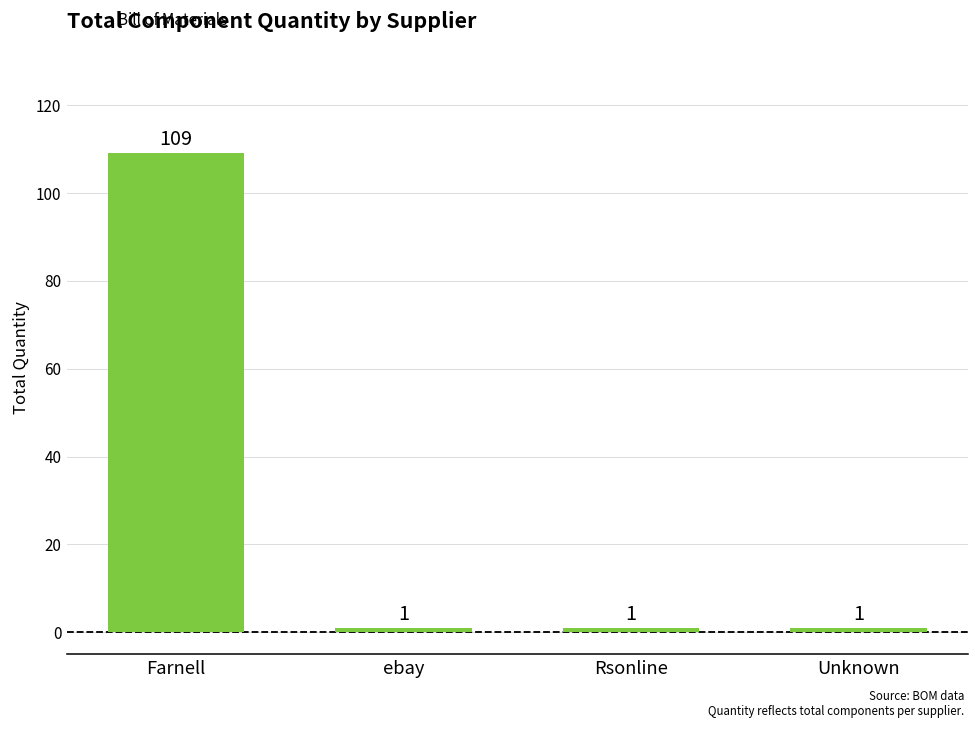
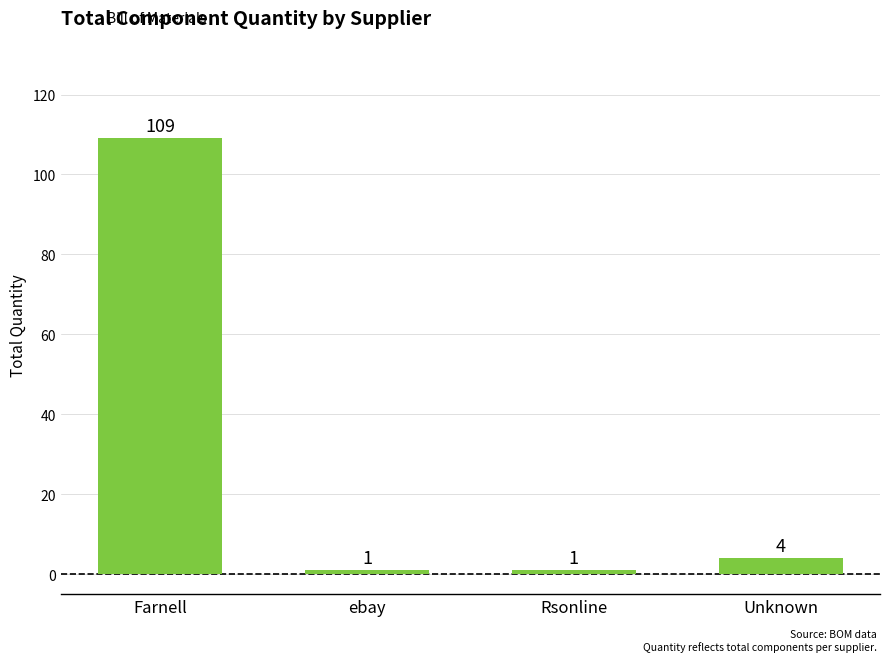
Unknown: 1 -> 4
